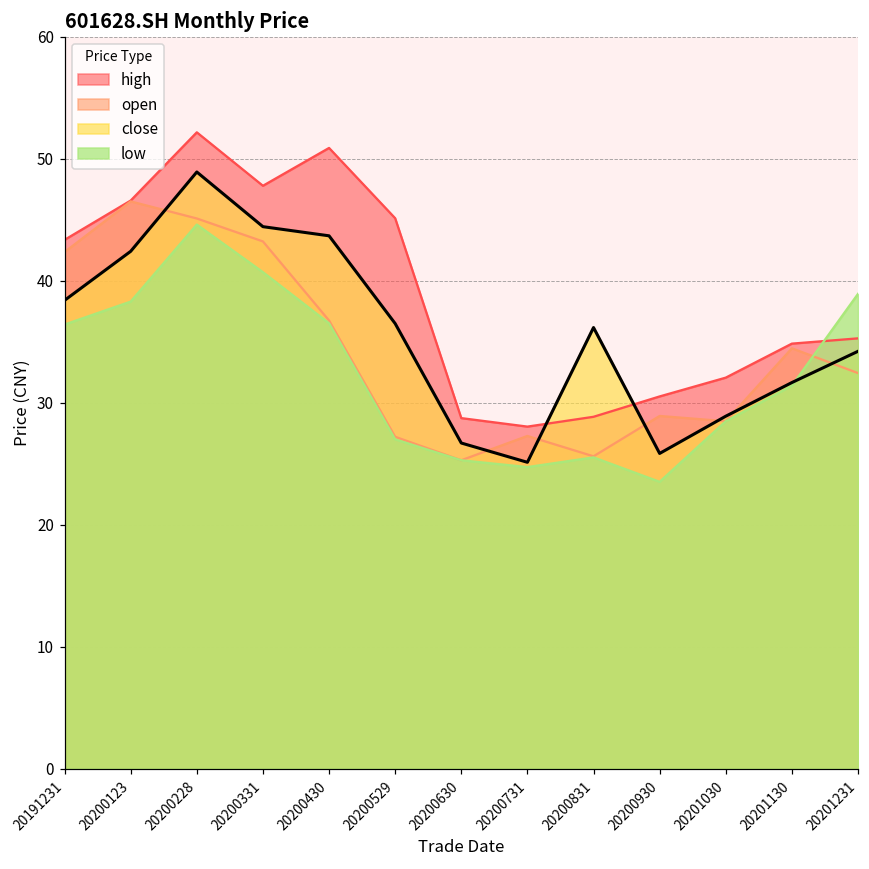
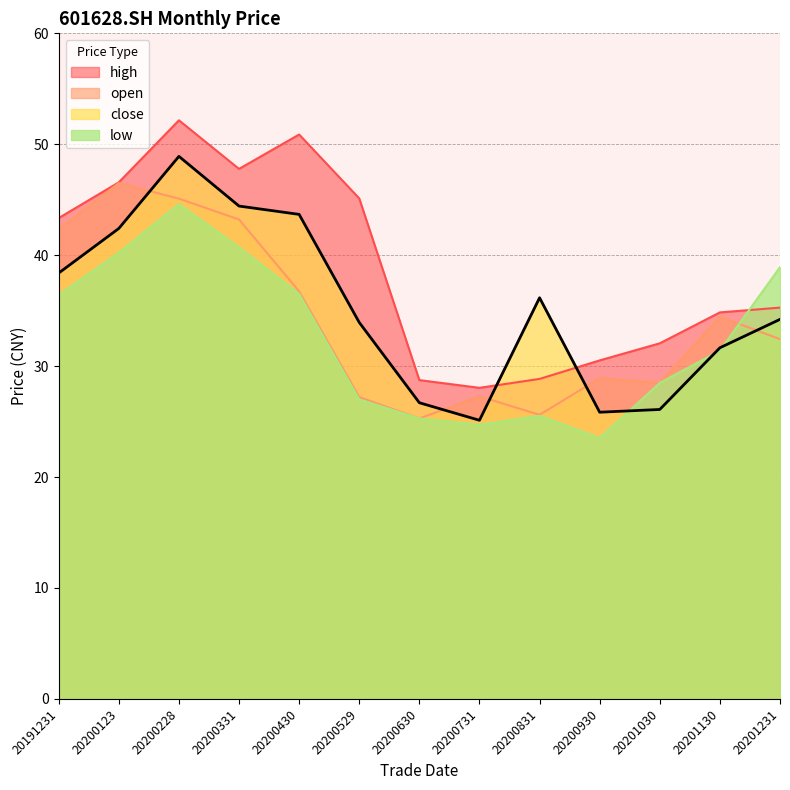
low, 20200123: 38.3 -> 40.2
close, 20200529: 36.5 -> 33.9
close, 20201030: 28.9 -> 26.1
